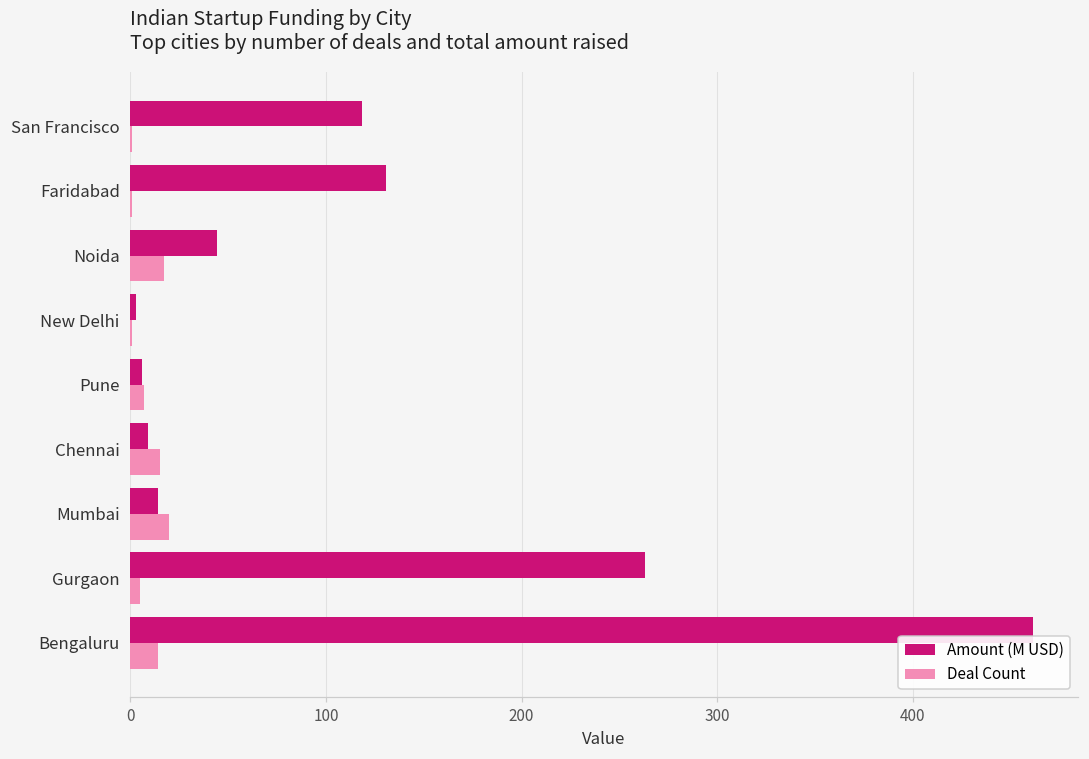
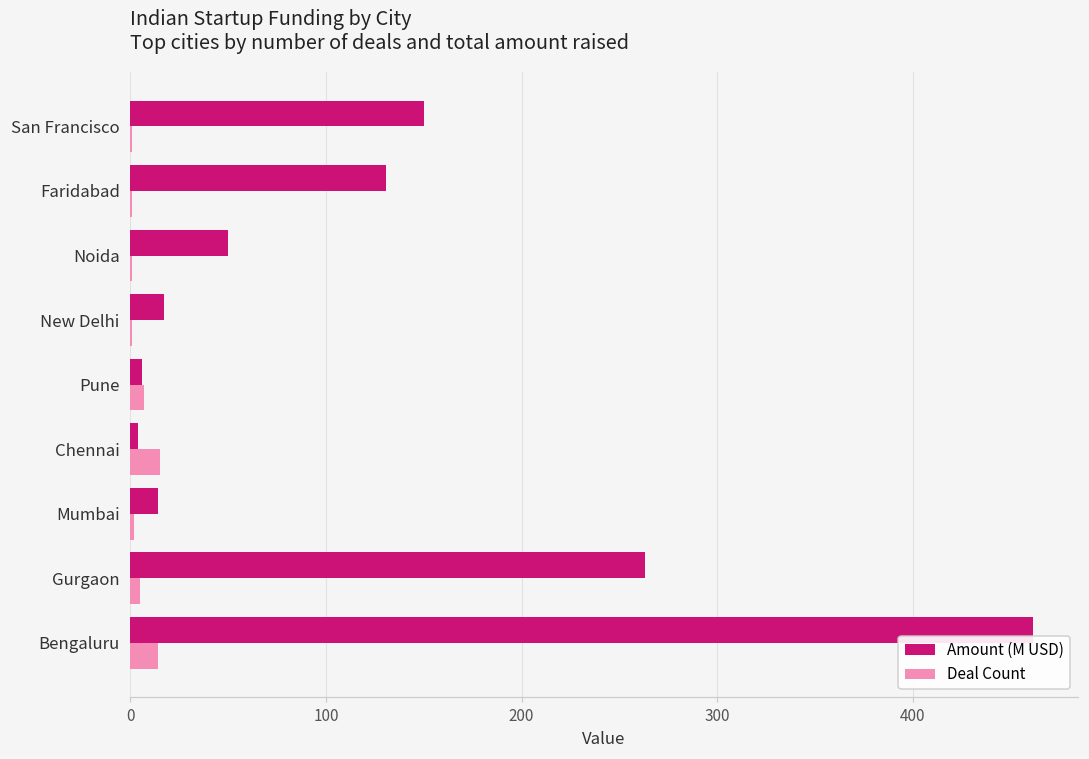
Amount (M USD), San Francisco: 119 -> 150
Amount (M USD), Noida: 44 -> 50
Deal Count, Noida: 17 -> 1
Amount (M USD), New Delhi: 3 -> 17
Amount (M USD), Chennai: 9 -> 4
Deal Count, Mumbai: 20 -> 2
